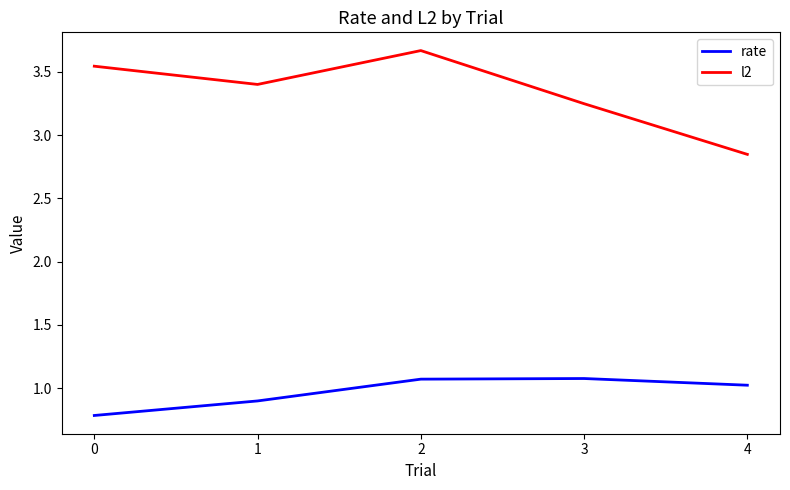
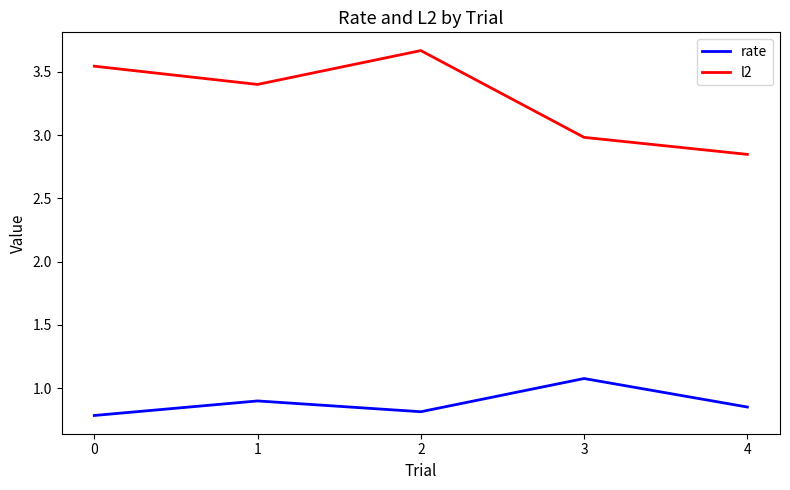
rate, 2: 1.07 -> 0.81
l2, 3: 3.25 -> 2.98
rate, 4: 1.02 -> 0.85
